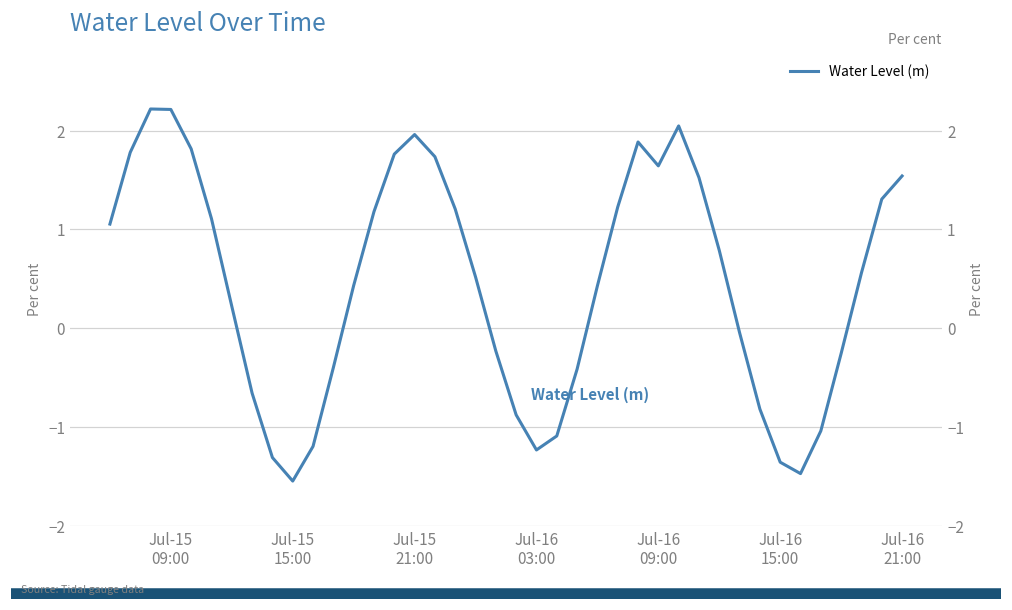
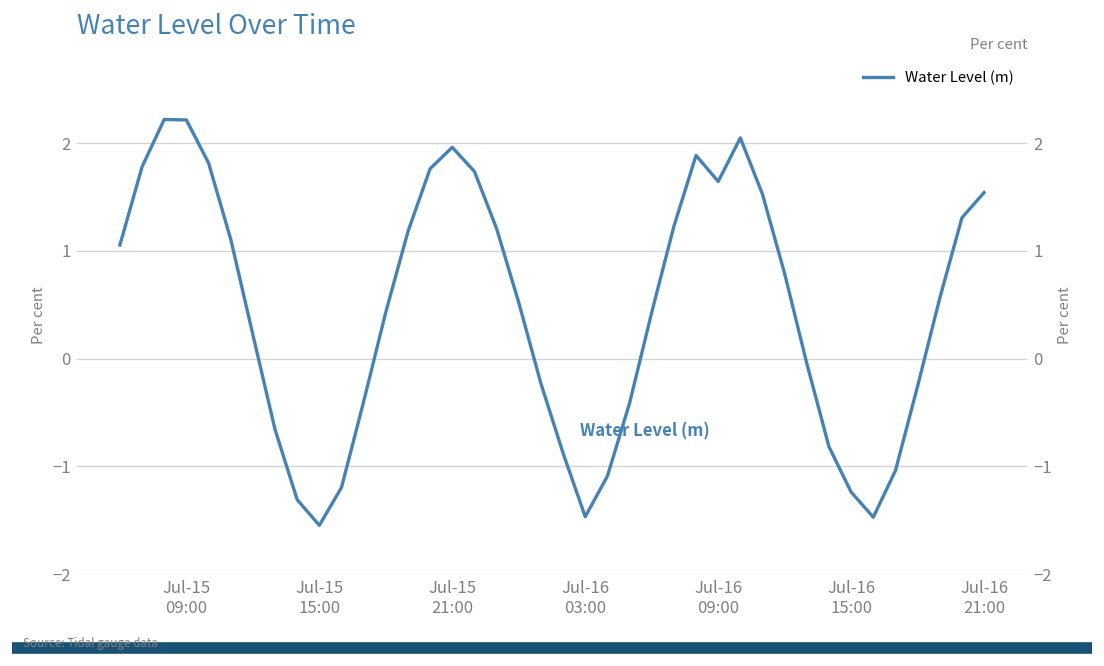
Jul-16 03:00: -1.2 -> -1.5
Jul-16 15:00: -1.4 -> -1.2
